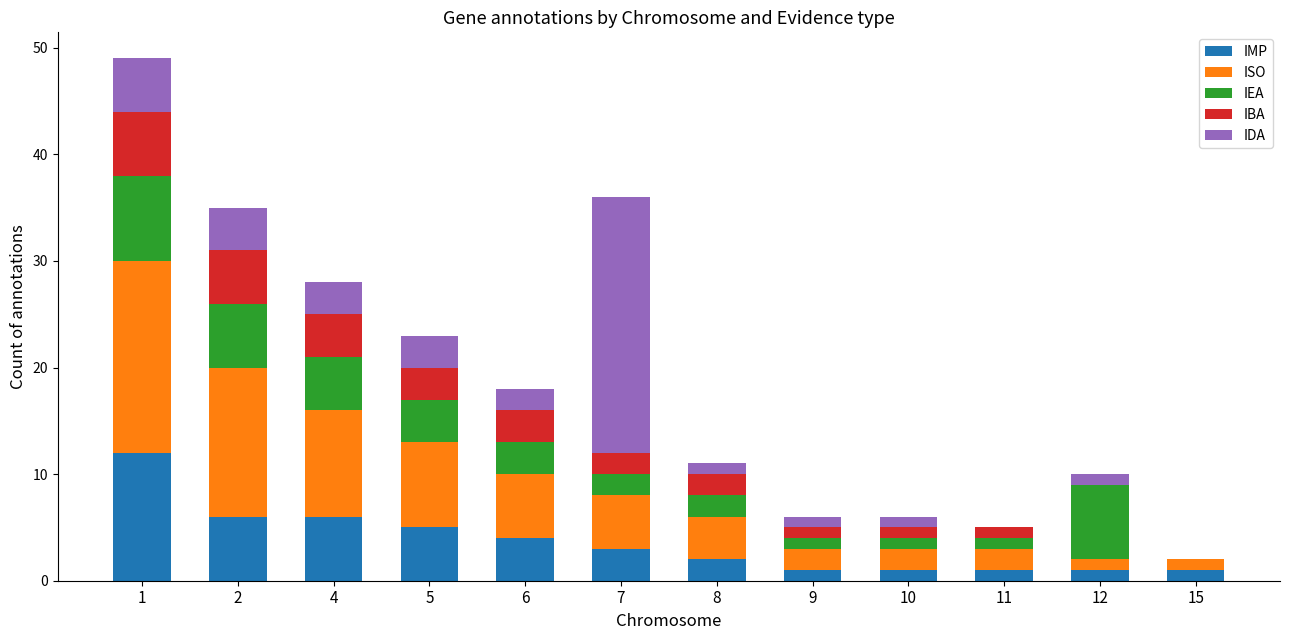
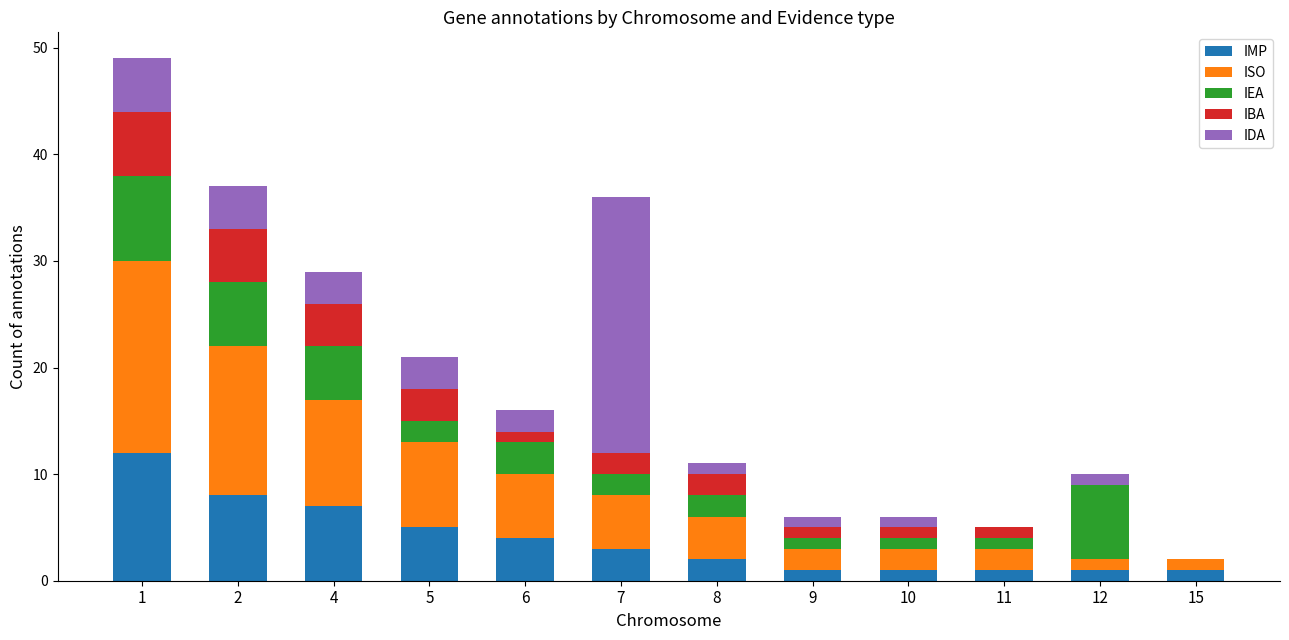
IMP, 2: 6 -> 8
IMP, 4: 6 -> 7
IEA, 5: 4 -> 2
IBA, 6: 3 -> 1
